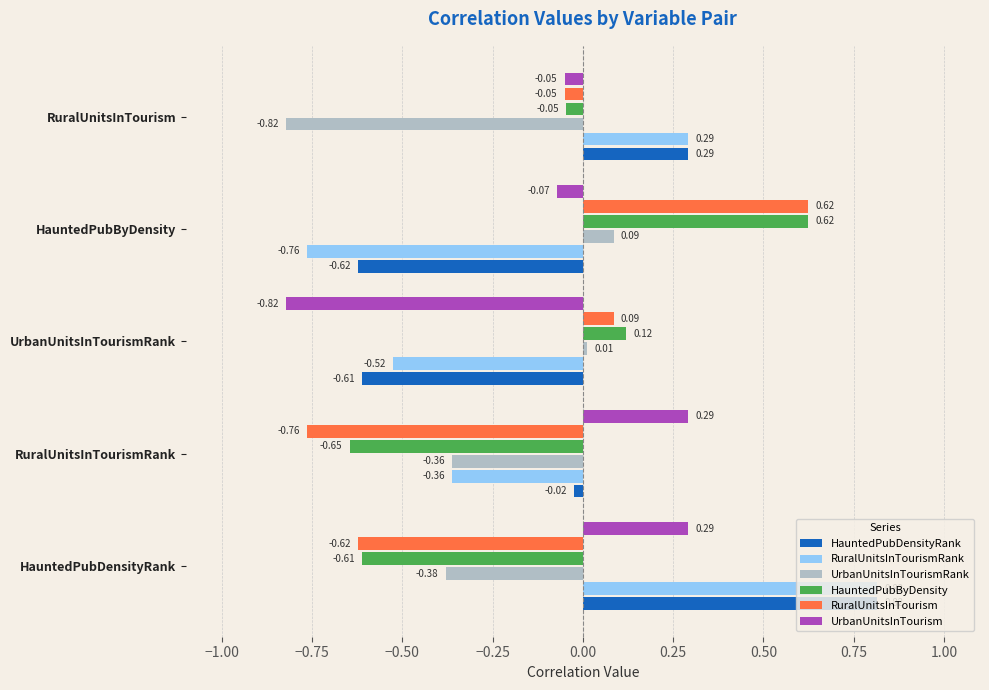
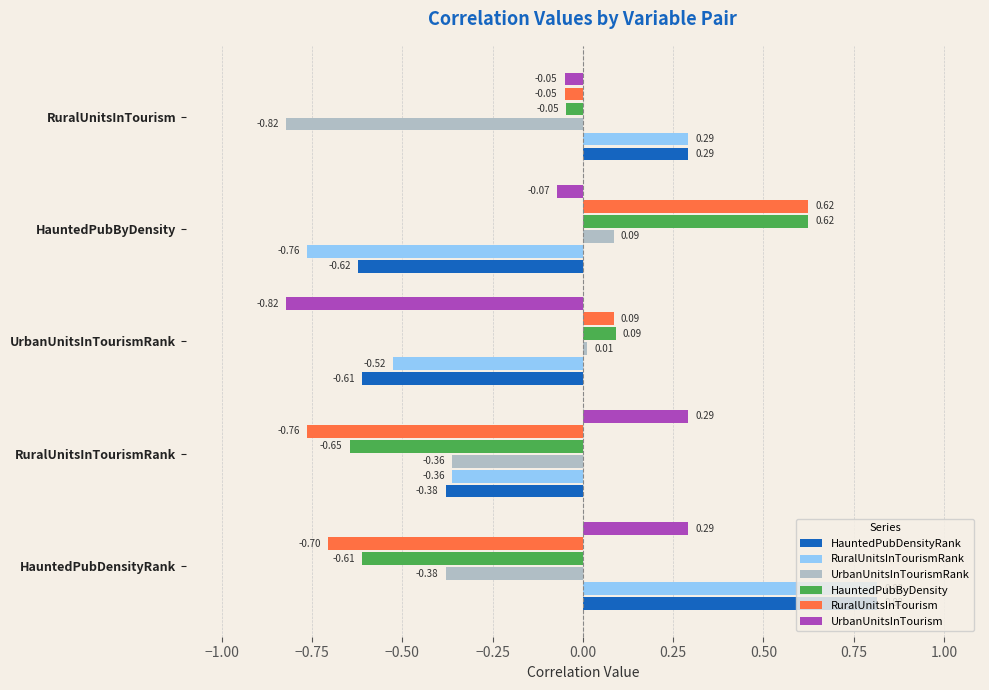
HauntedPubByDensity, UrbanUnitsInTourismRank: 0.12 -> 0.09
HauntedPubDensityRank, RuralUnitsInTourismRank: -0.02 -> -0.38
RuralUnitsInTourism, HauntedPubDensityRank: -0.62 -> -0.70
